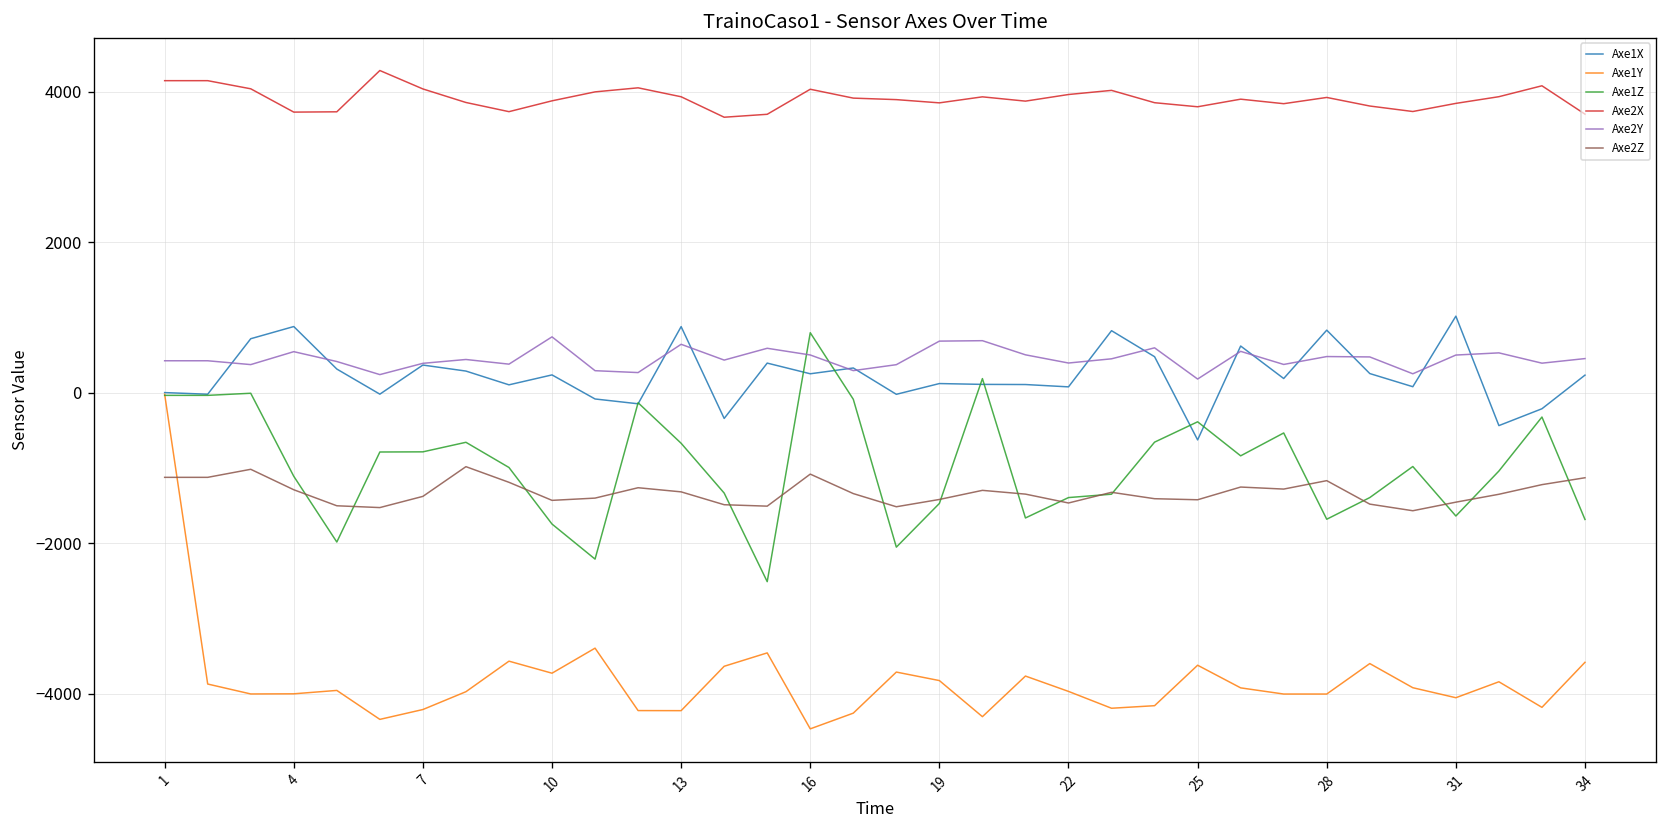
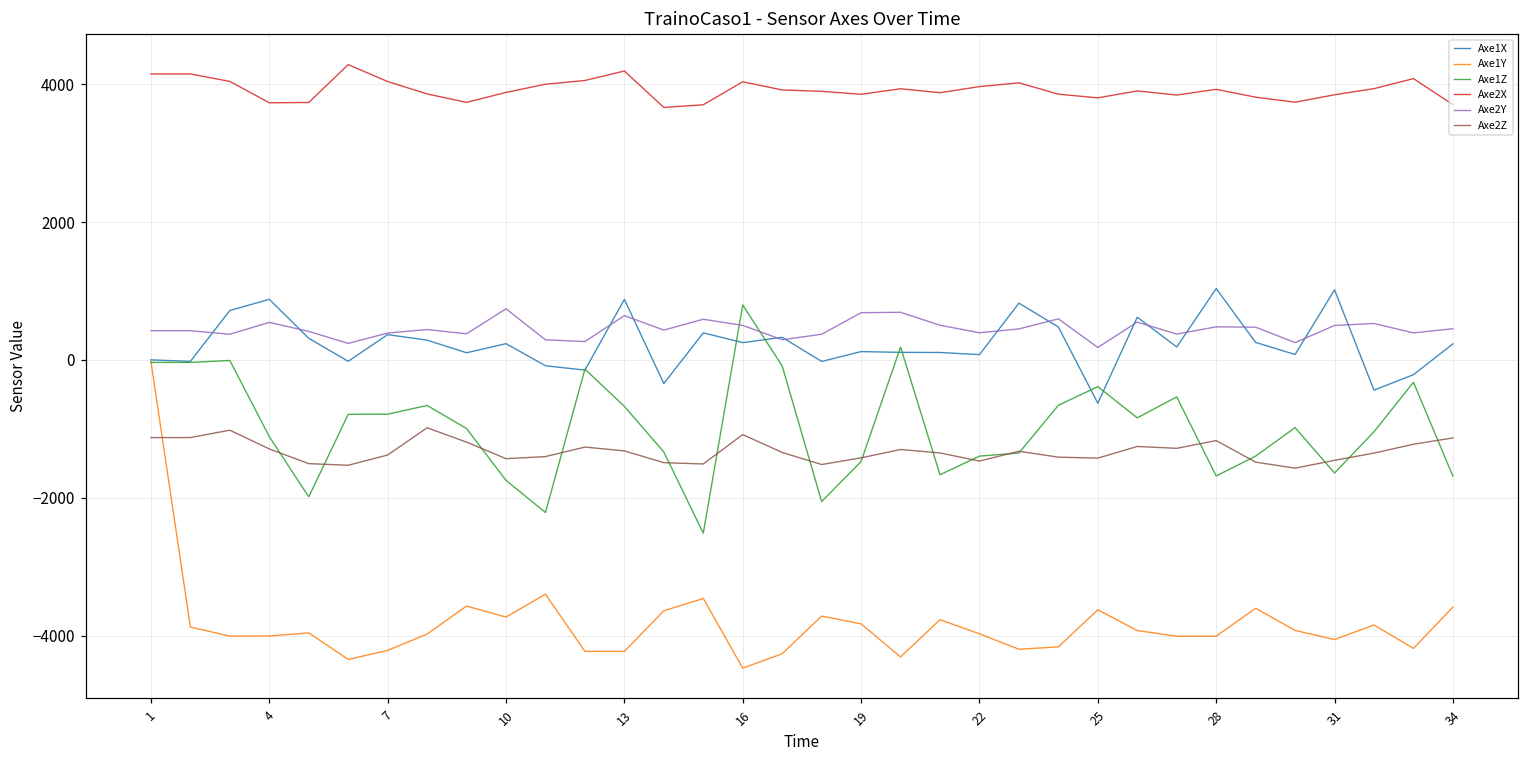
Axe2X, 13: 3900 -> 4200
Axe1X, 28: 800 -> 1000
